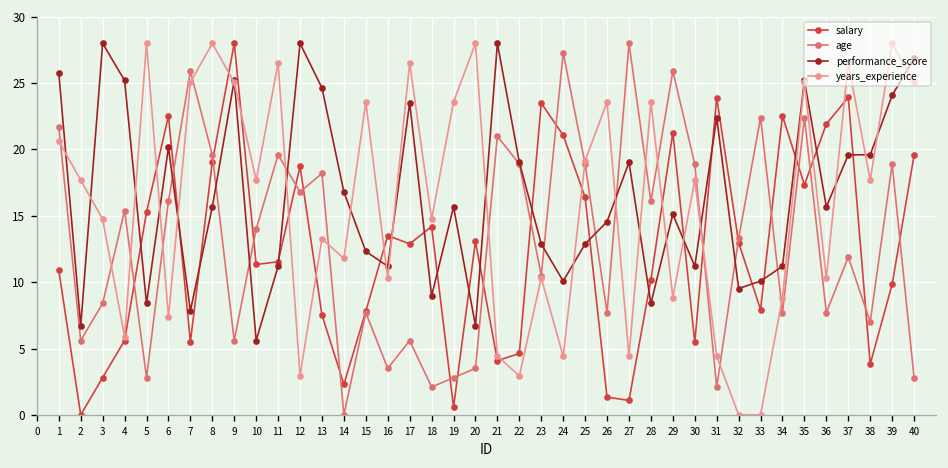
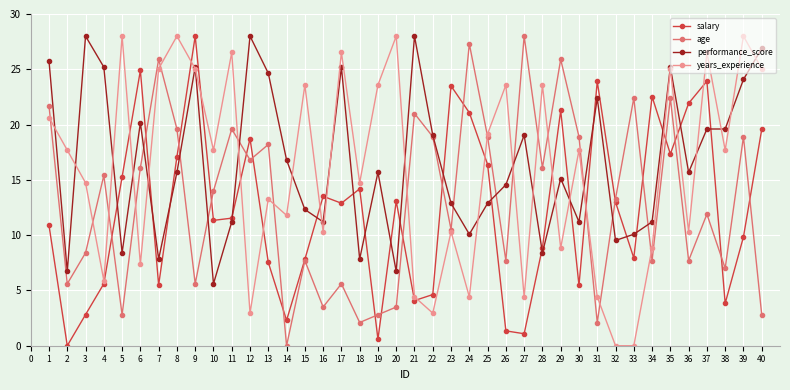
salary, 6: 22.5 -> 24.9
salary, 8: 19.0 -> 17.1
performance_score, 17: 23.5 -> 25.2
performance_score, 18: 9.0 -> 7.8
salary, 28: 10.2 -> 8.9
